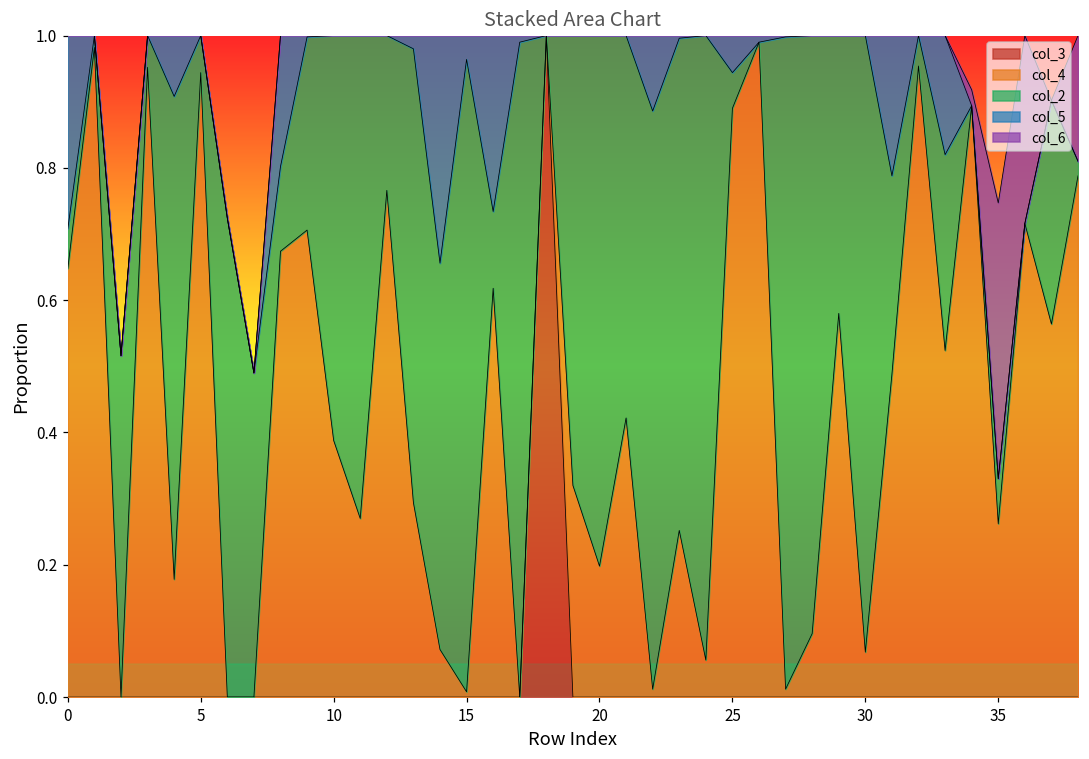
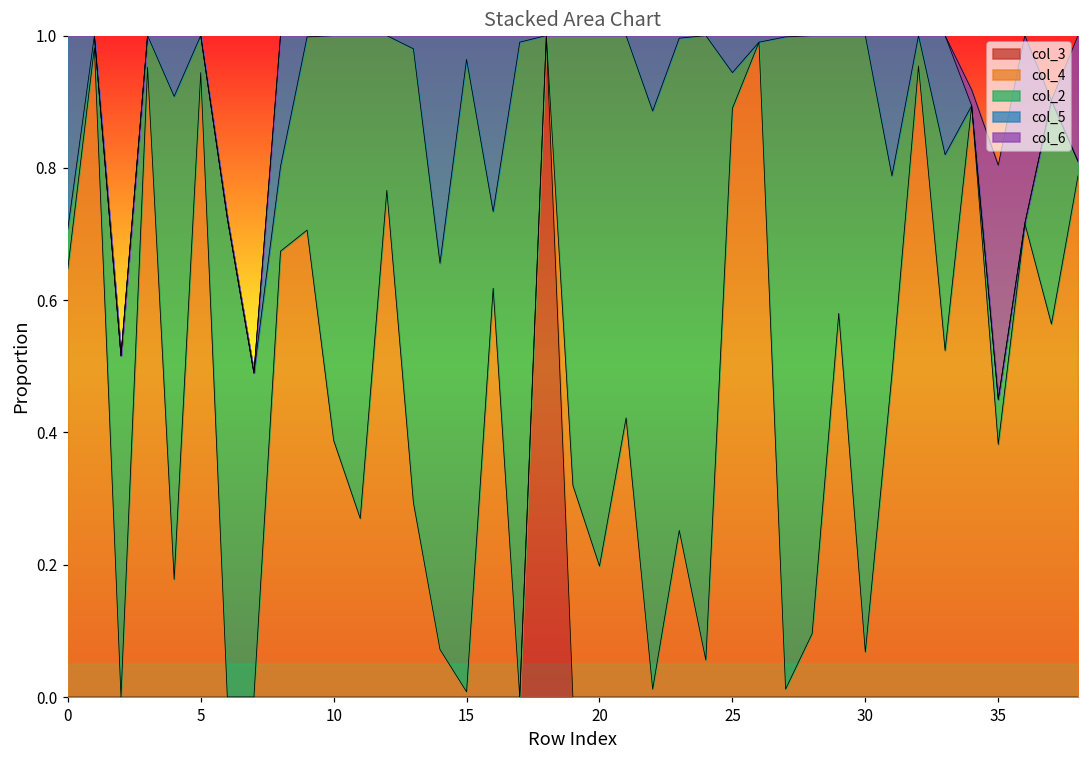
col_4, 35: 0.26 -> 0.38
col_6, 35: 0.42 -> 0.35
